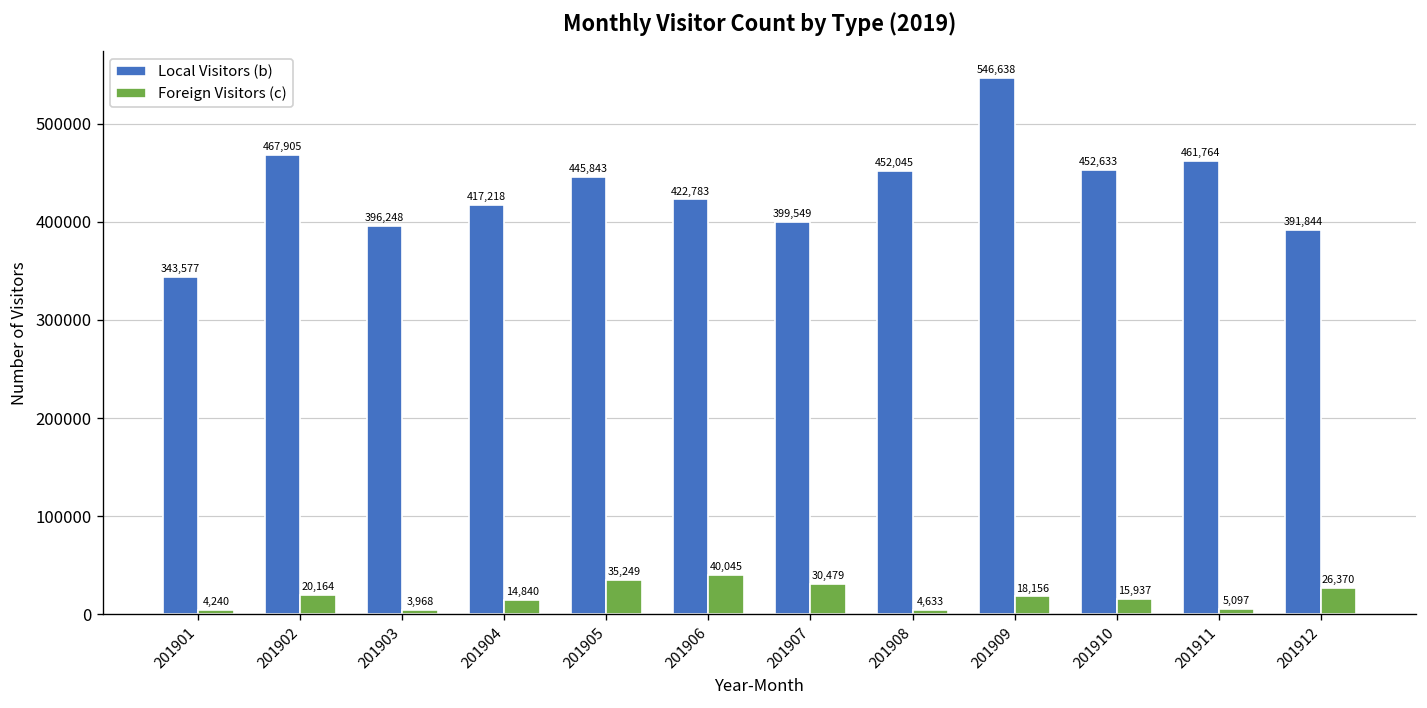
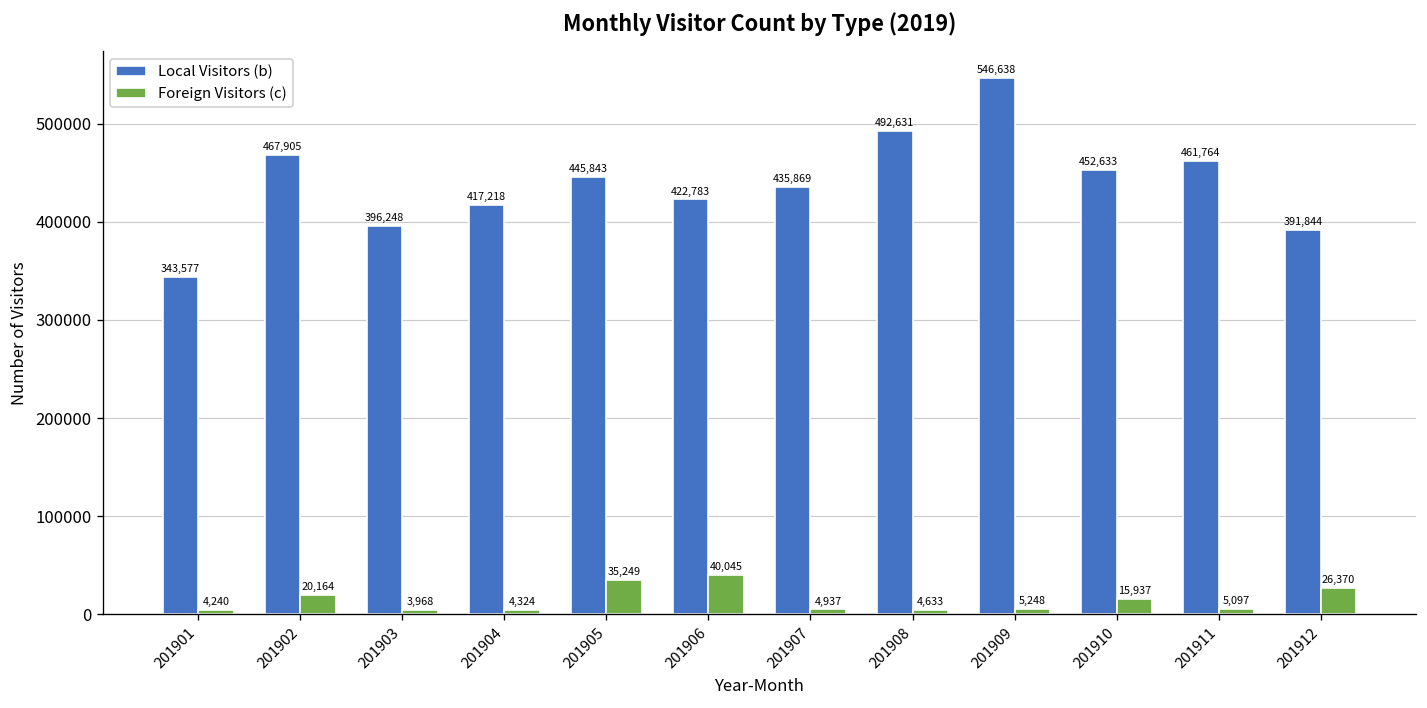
Foreign Visitors (c), 201904: 14,840 -> 4,324
Local Visitors (b), 201907: 399,549 -> 435,869
Foreign Visitors (c), 201907: 30,479 -> 4,937
Local Visitors (b), 201908: 452,045 -> 492,631
Foreign Visitors (c), 201909: 18,156 -> 5,248
